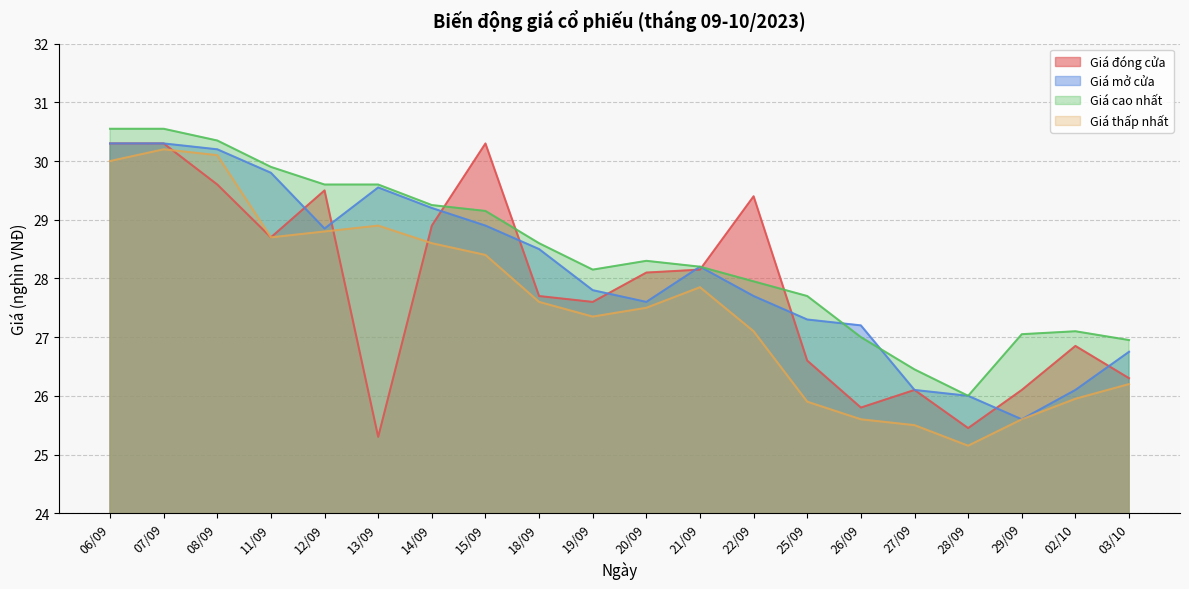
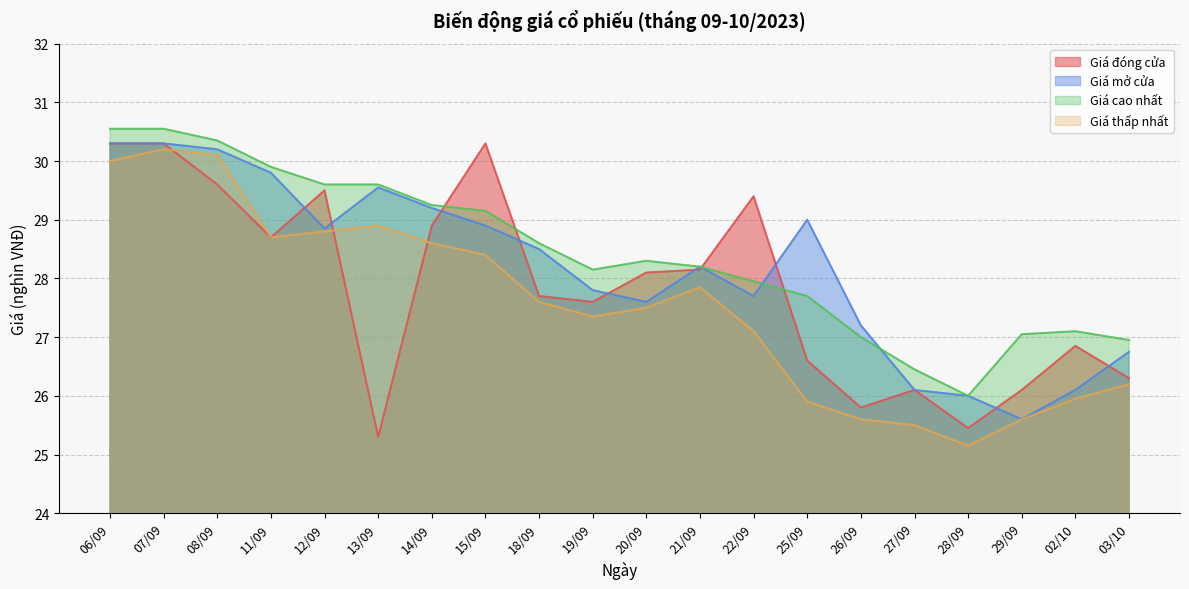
Giá mở cửa, 25/09: 27.3 -> 29.0
